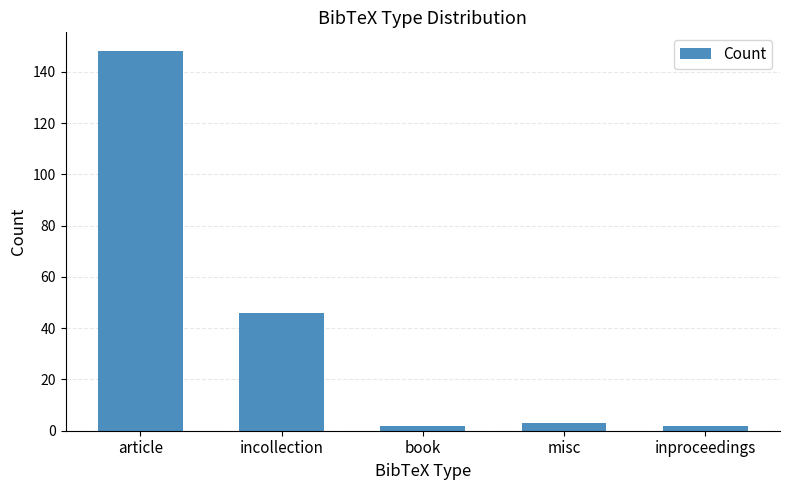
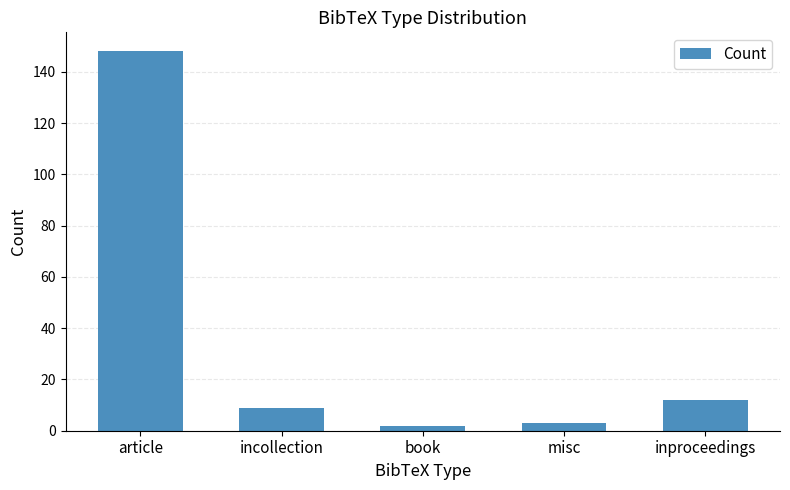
incollection: 46 -> 9
inproceedings: 2 -> 12
